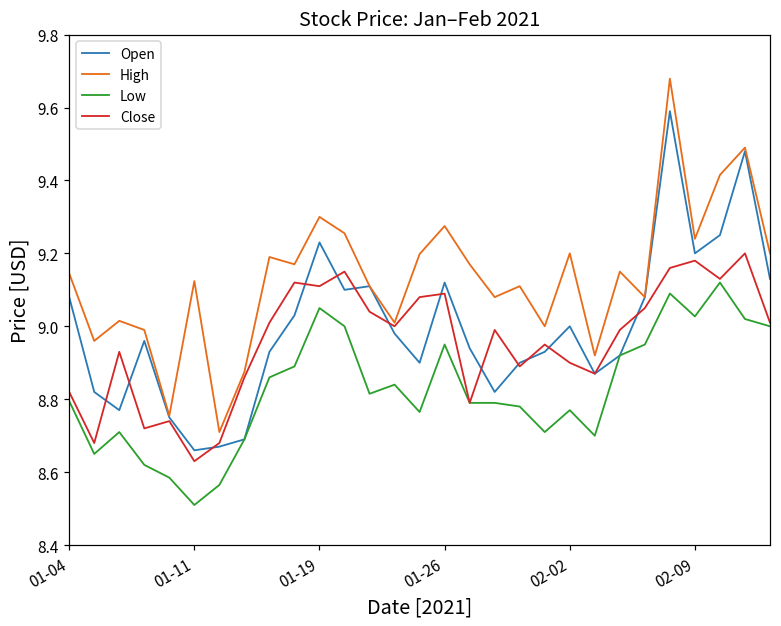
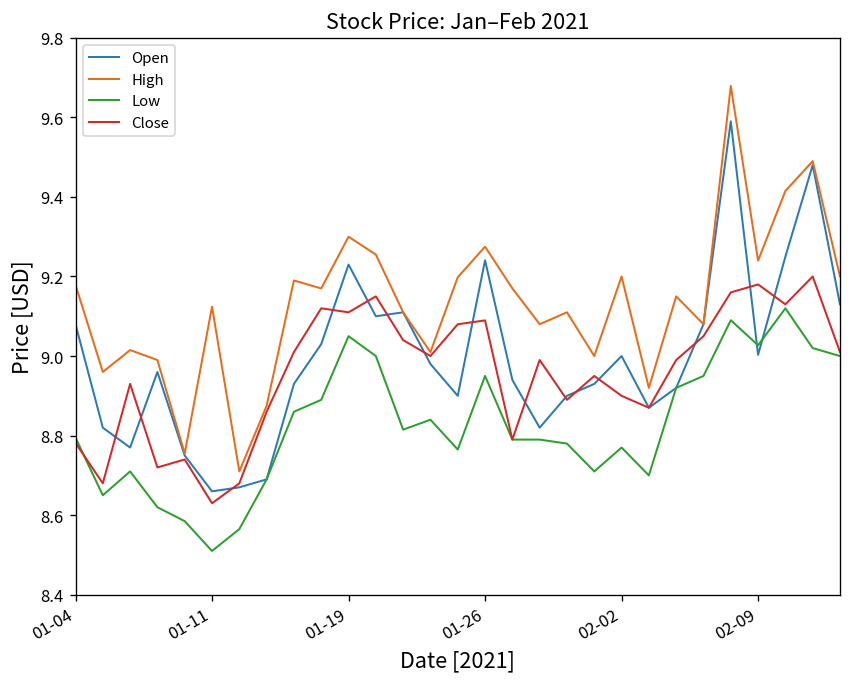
High, 01-04: 9.15 -> 9.18
Close, 01-04: 8.82 -> 8.78
Open, 01-26: 9.12 -> 9.24
Open, 02-09: 9.20 -> 9.00
